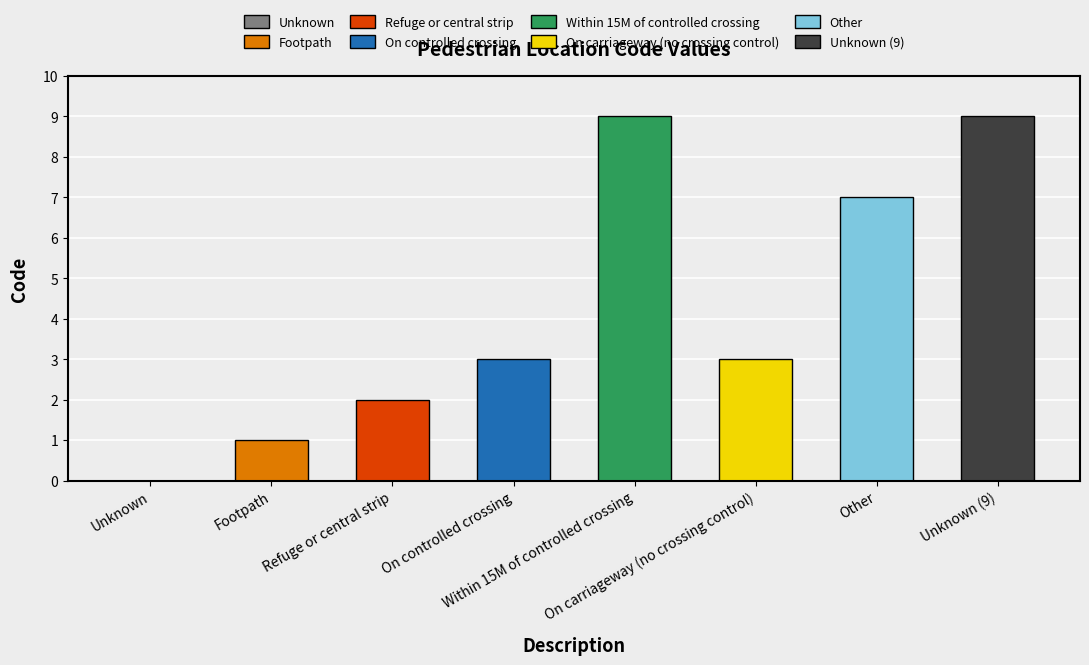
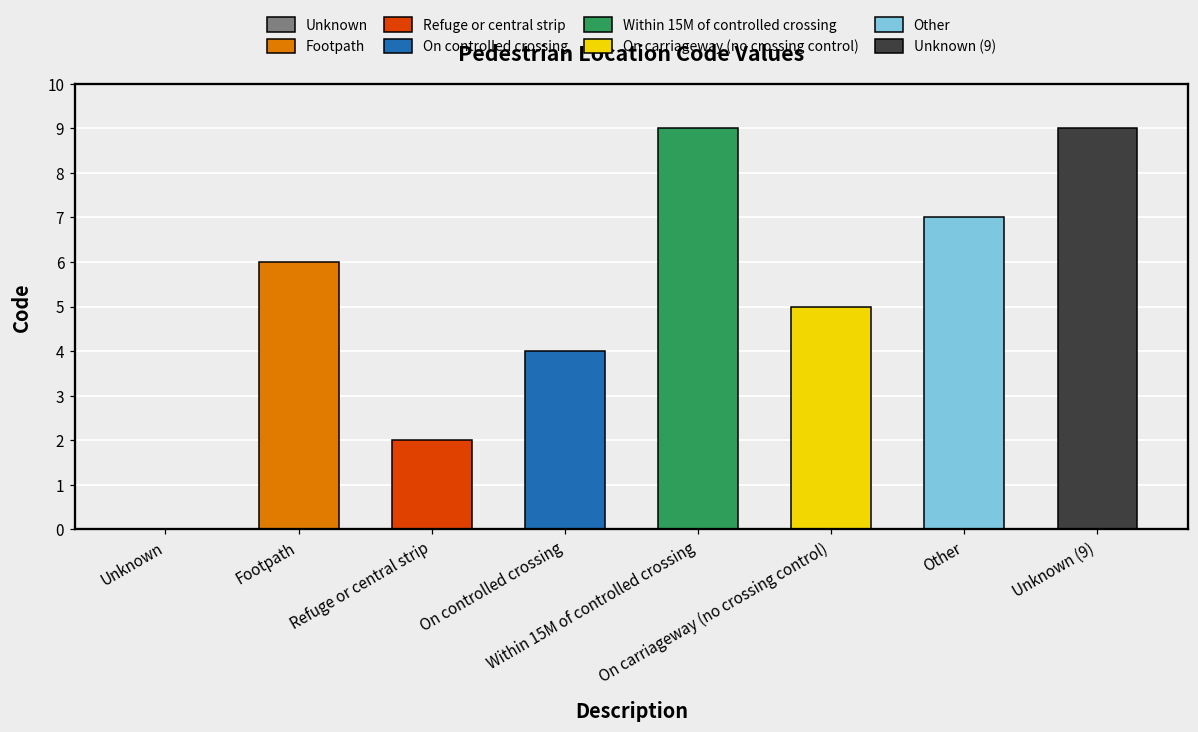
Footpath: 1 -> 6
On controlled crossing: 3 -> 4
On carriageway (no crossing control): 3 -> 5
